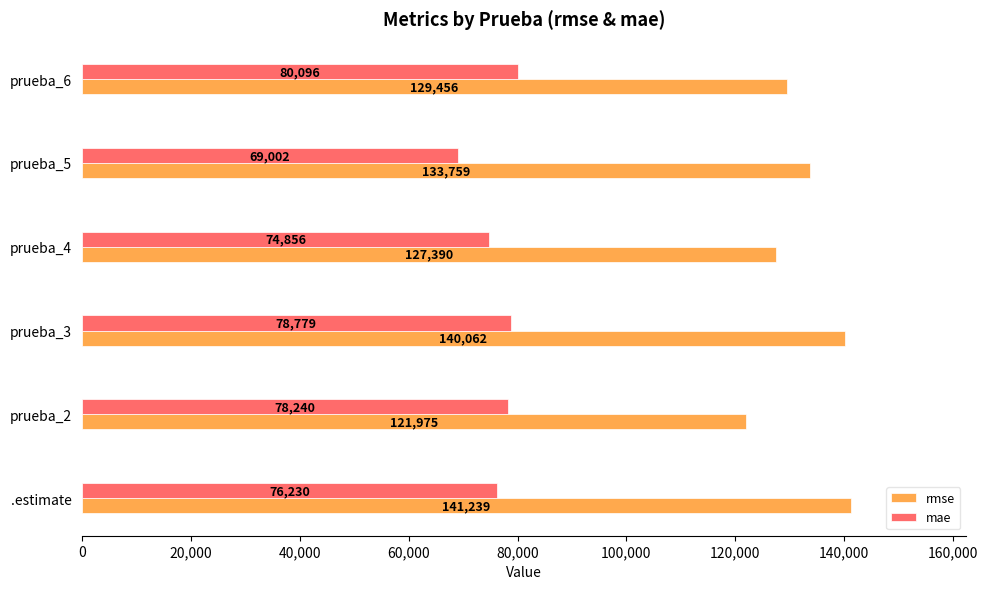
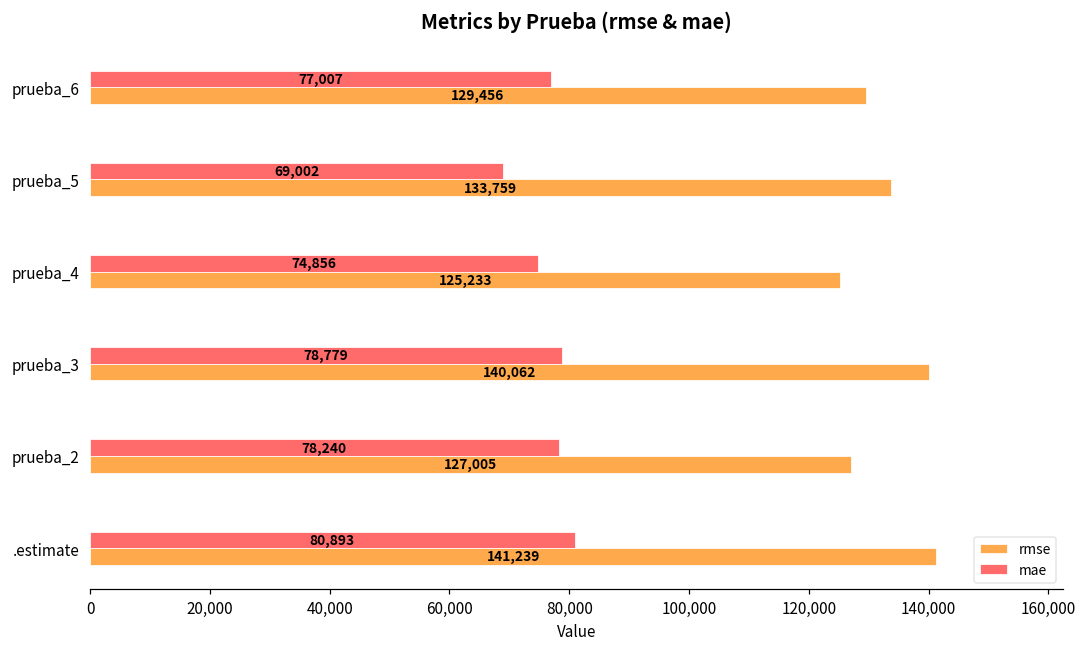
mae, prueba_6: 80,096 -> 77,007
rmse, prueba_4: 127,390 -> 125,233
rmse, prueba_2: 121,975 -> 127,005
mae, .estimate: 76,230 -> 80,893
